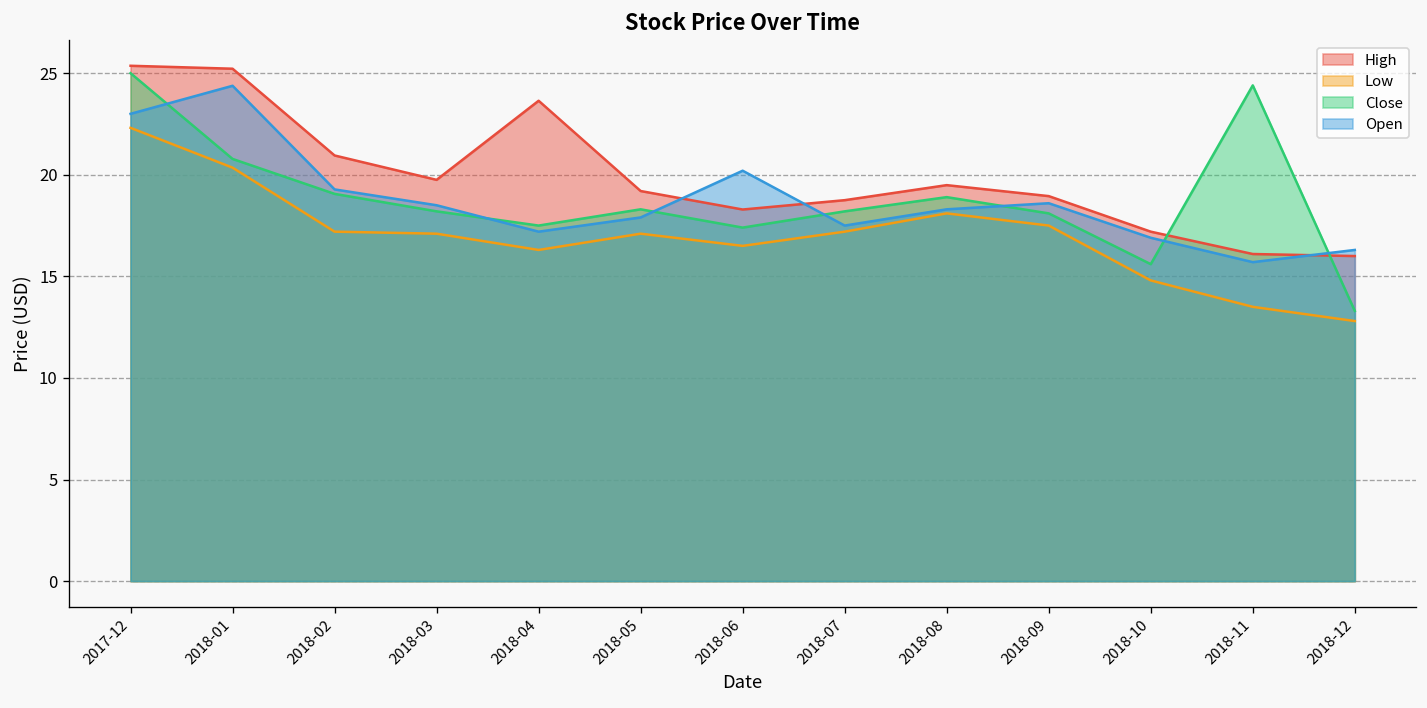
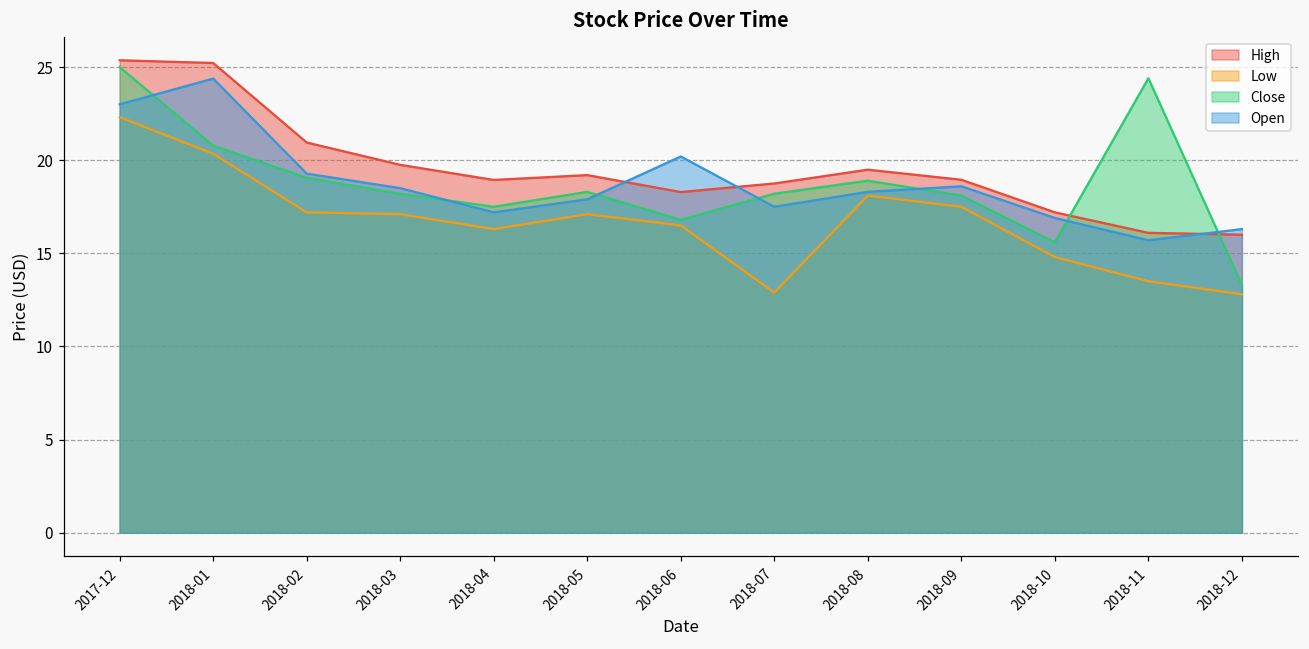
High, 2018-04: 23.6 -> 18.9
Close, 2018-06: 17.4 -> 16.8
Low, 2018-07: 17.2 -> 12.9
